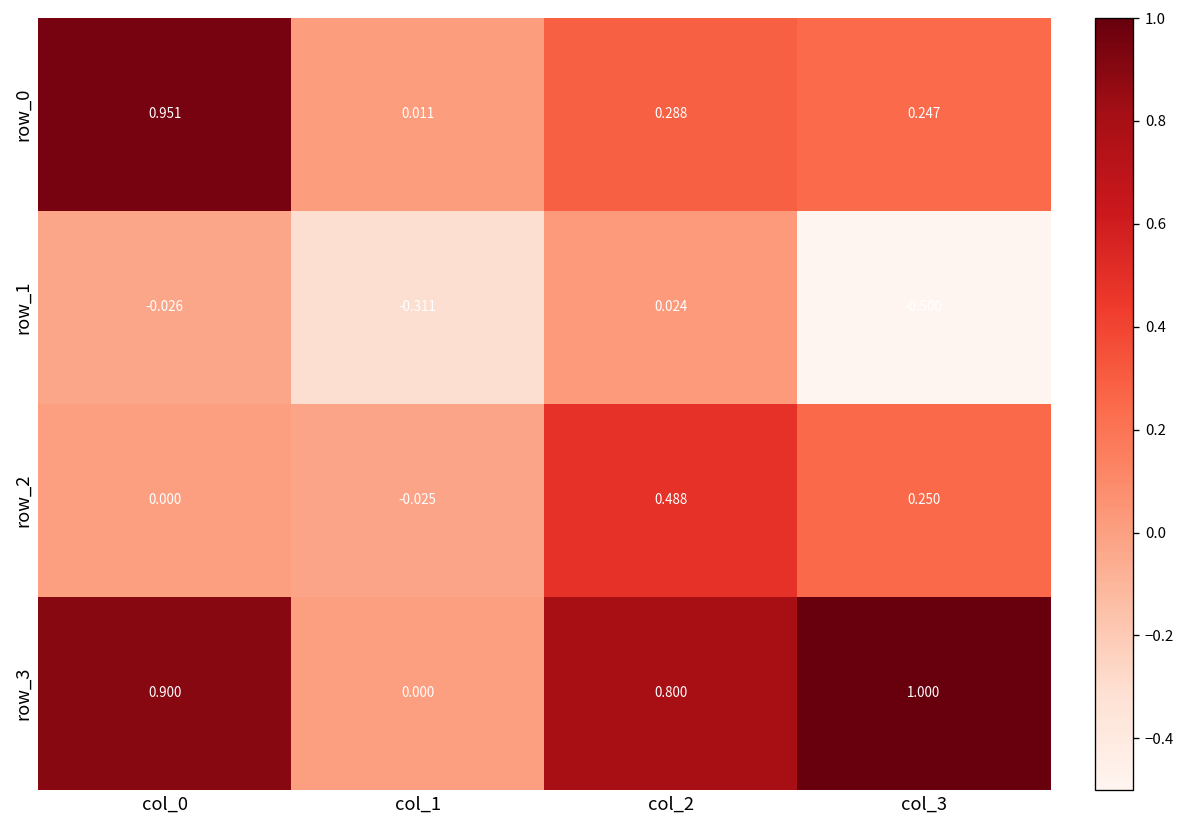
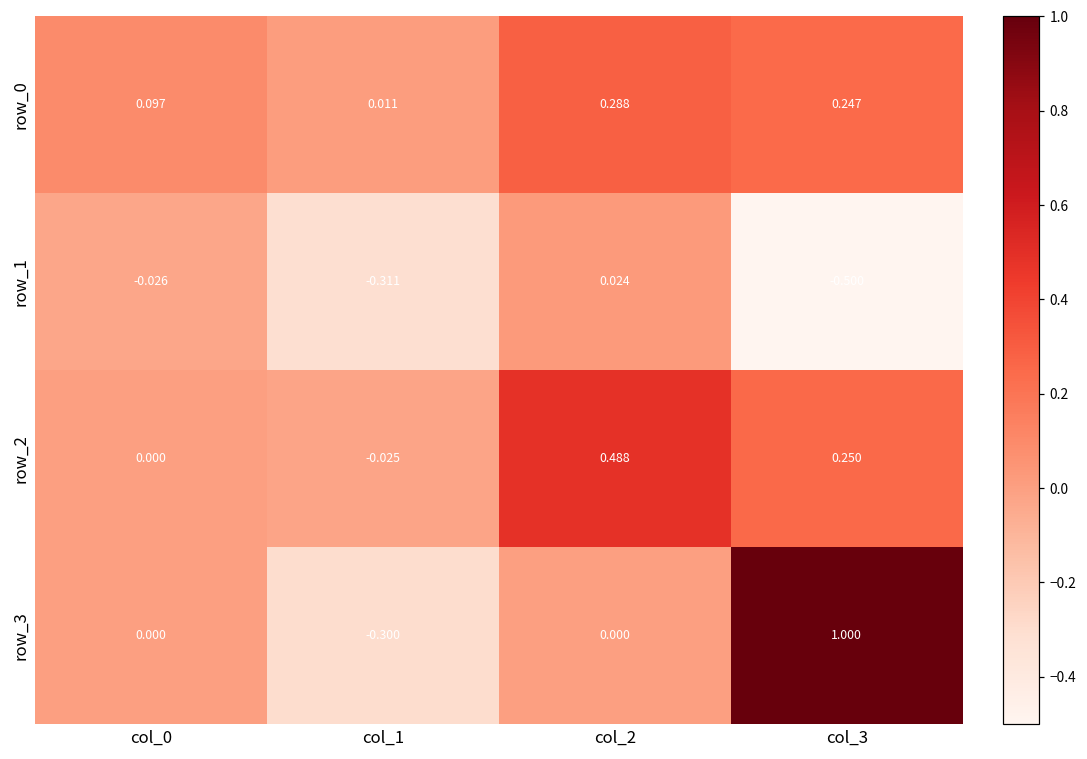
row_0, col_0: 0.951 -> 0.097
row_3, col_0: 0.900 -> 0.000
row_3, col_1: 0.000 -> -0.300
row_3, col_2: 0.800 -> 0.000
